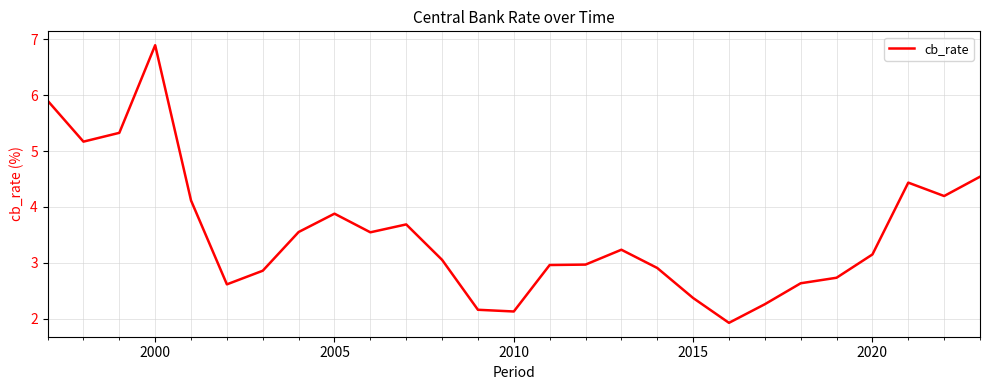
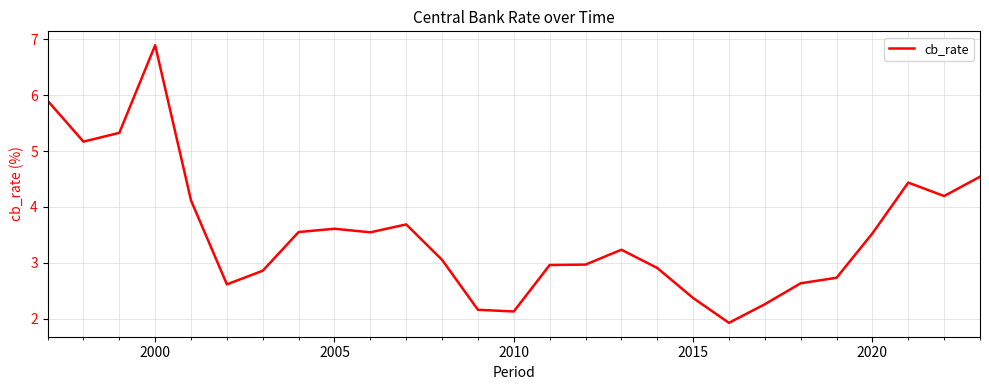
2005: 3.9 -> 3.6
2020: 3.1 -> 3.5
